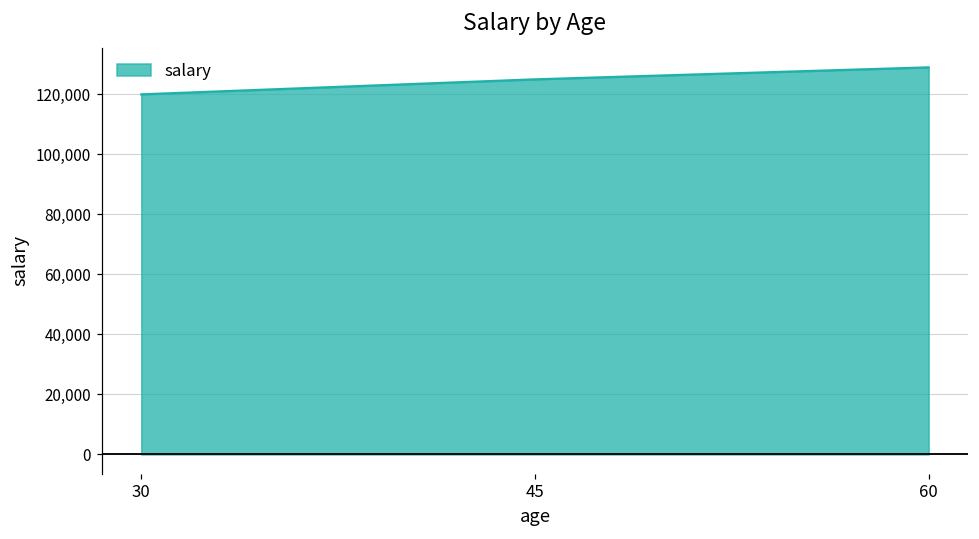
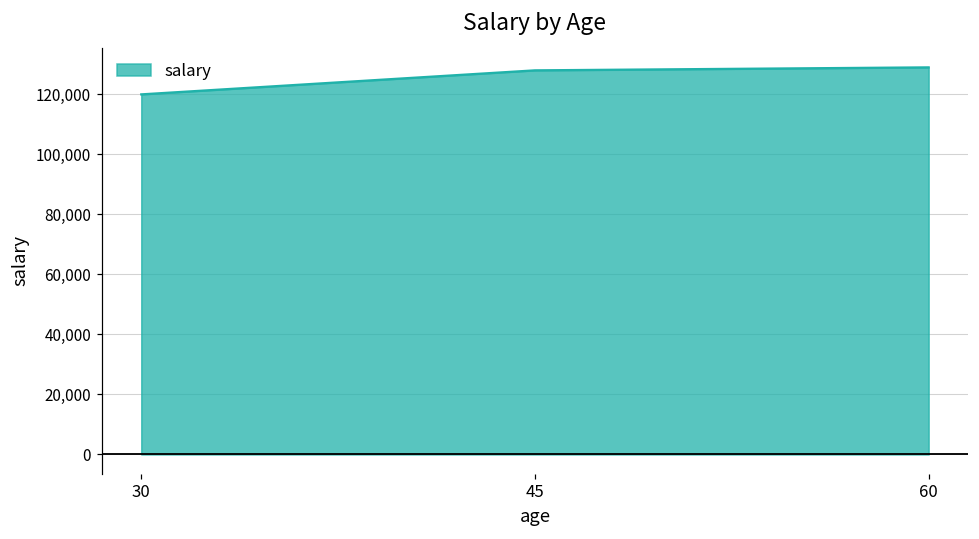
45: 125,000 -> 128,000
